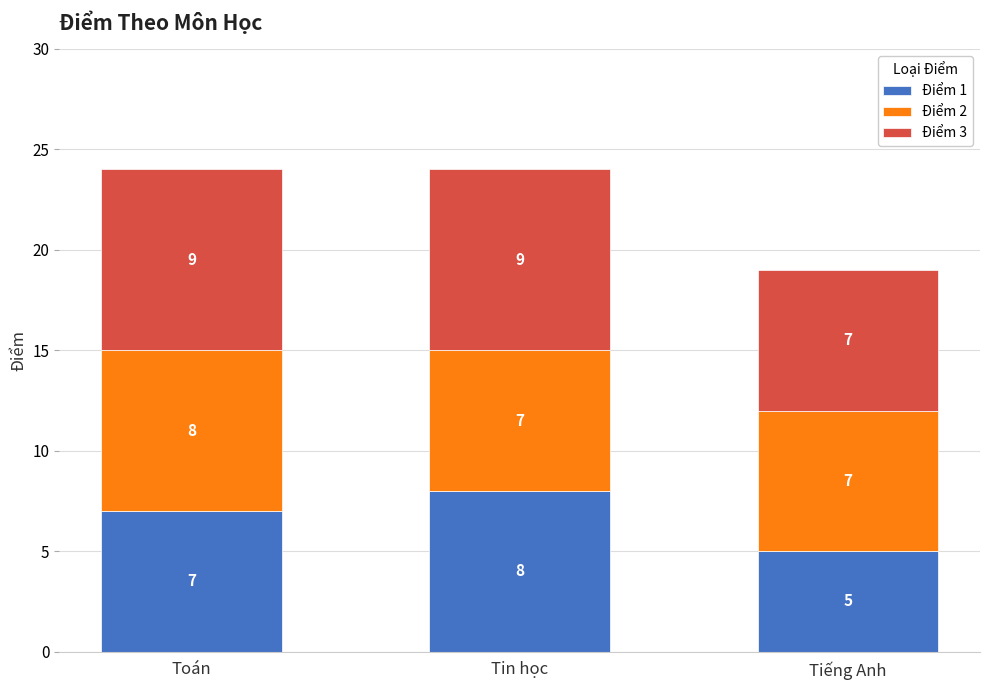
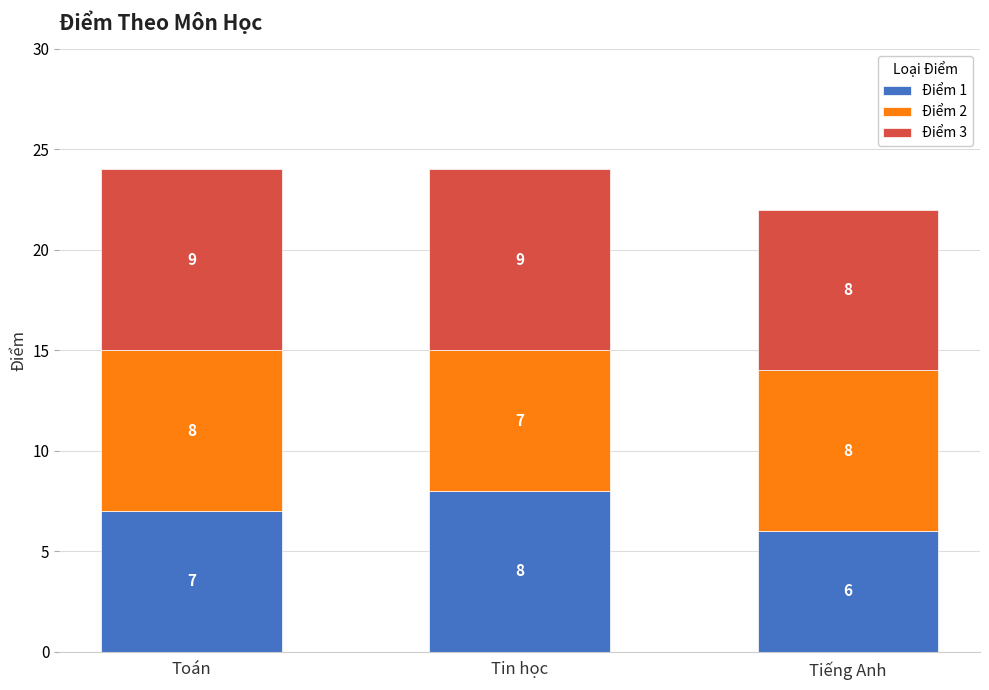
Điểm 1, Tiếng Anh: 5 -> 6
Điểm 2, Tiếng Anh: 7 -> 8
Điểm 3, Tiếng Anh: 7 -> 8
